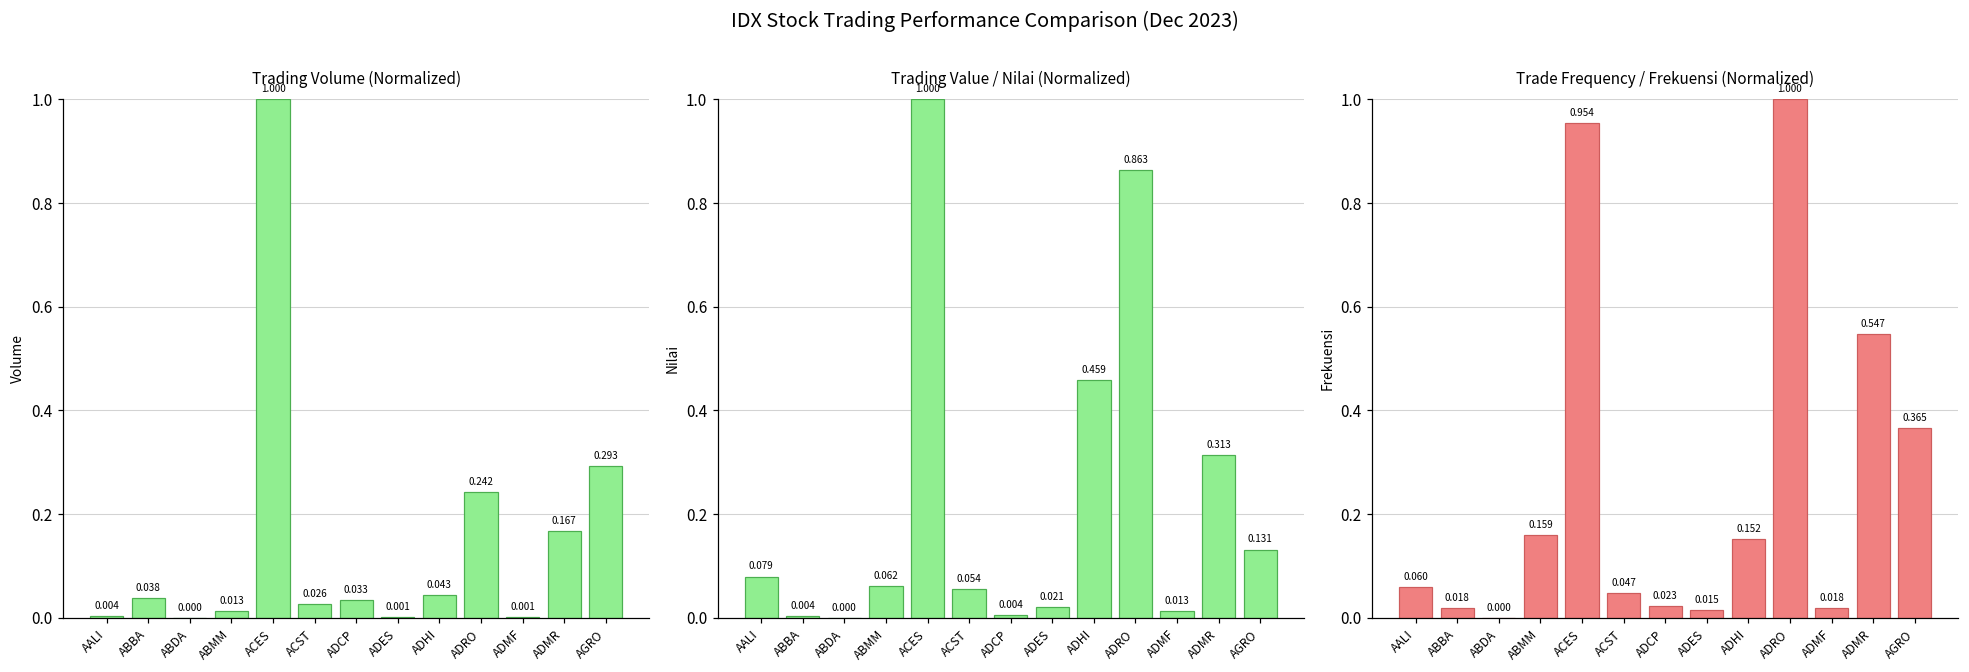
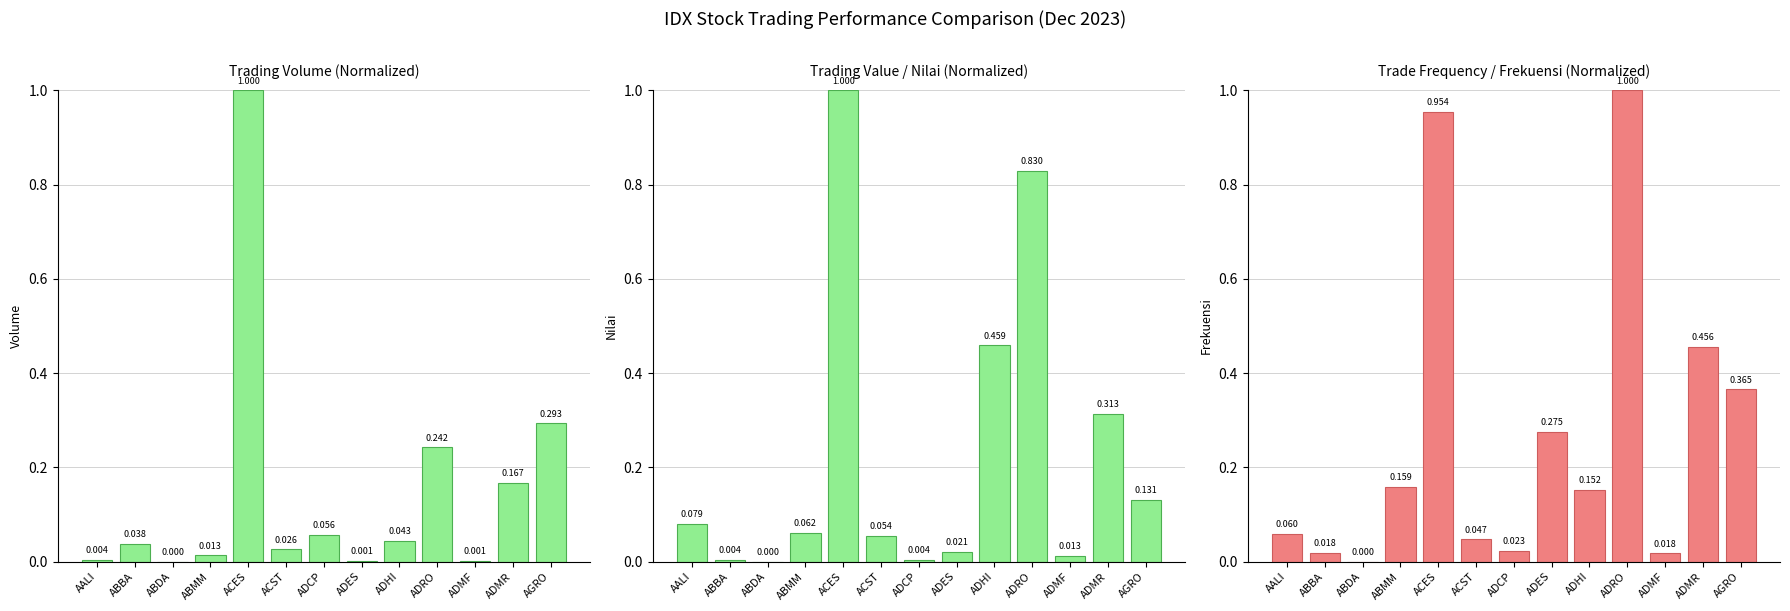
Trading Volume (Normalized), ADCP: 0.033 -> 0.056
Trading Value / Nilai (Normalized), ADRO: 0.863 -> 0.830
Trade Frequency / Frekuensi (Normalized), ADES: 0.015 -> 0.275
Trade Frequency / Frekuensi (Normalized), ADMR: 0.547 -> 0.456
